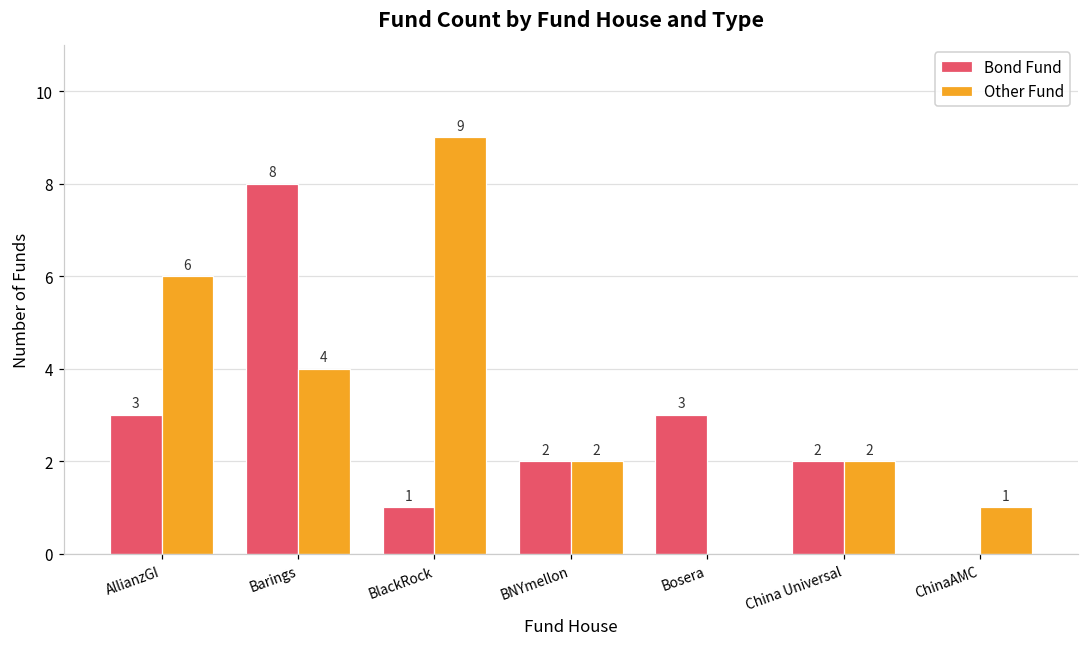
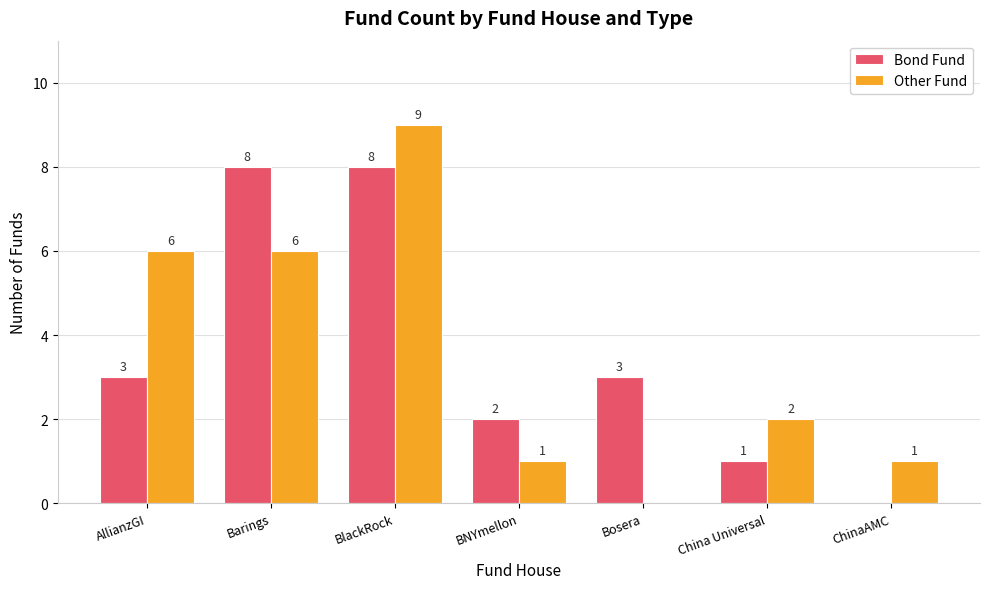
Other Fund, Barings: 4 -> 6
Bond Fund, BlackRock: 1 -> 8
Other Fund, BNYmellon: 2 -> 1
Bond Fund, China Universal: 2 -> 1
